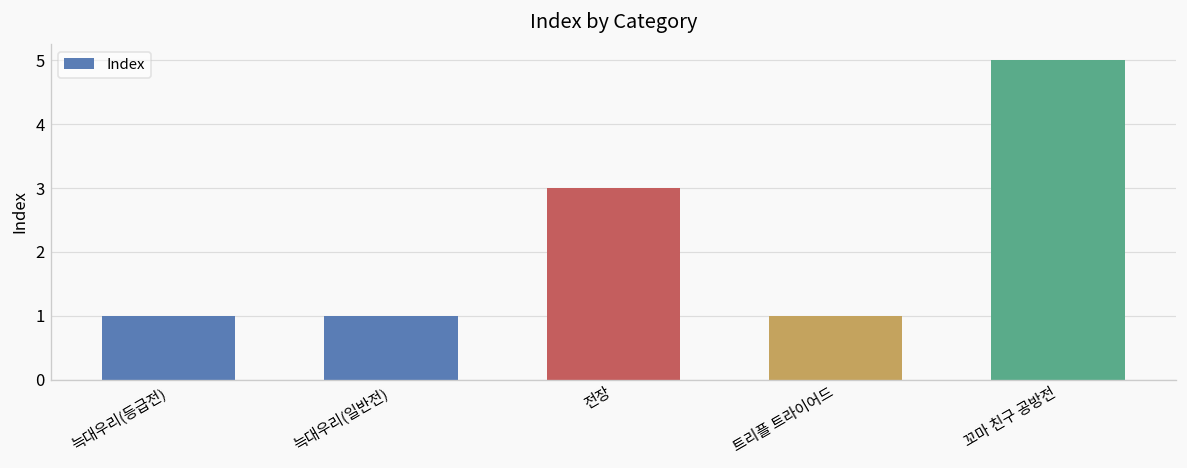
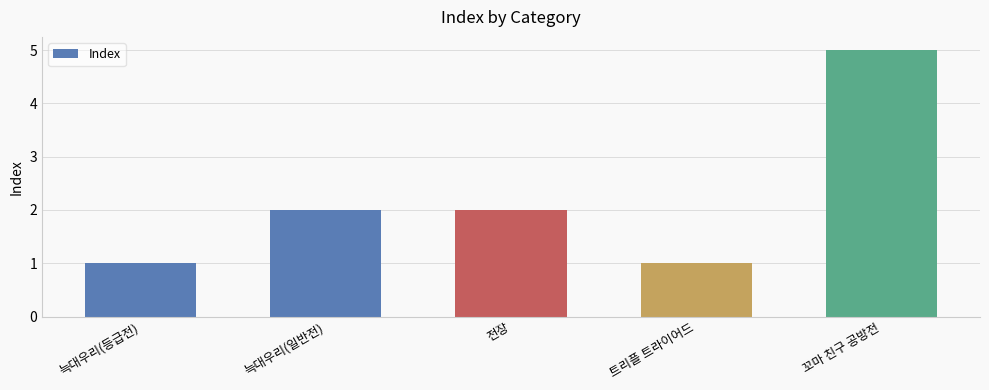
늑대우리(일반전): 1 -> 2
전장: 3 -> 2
